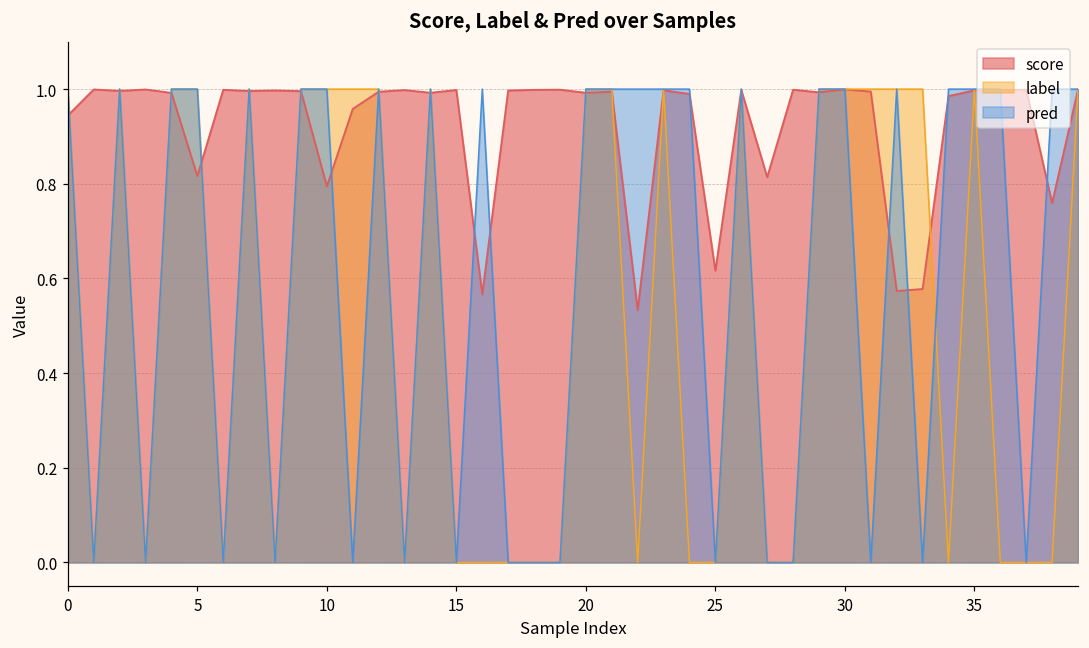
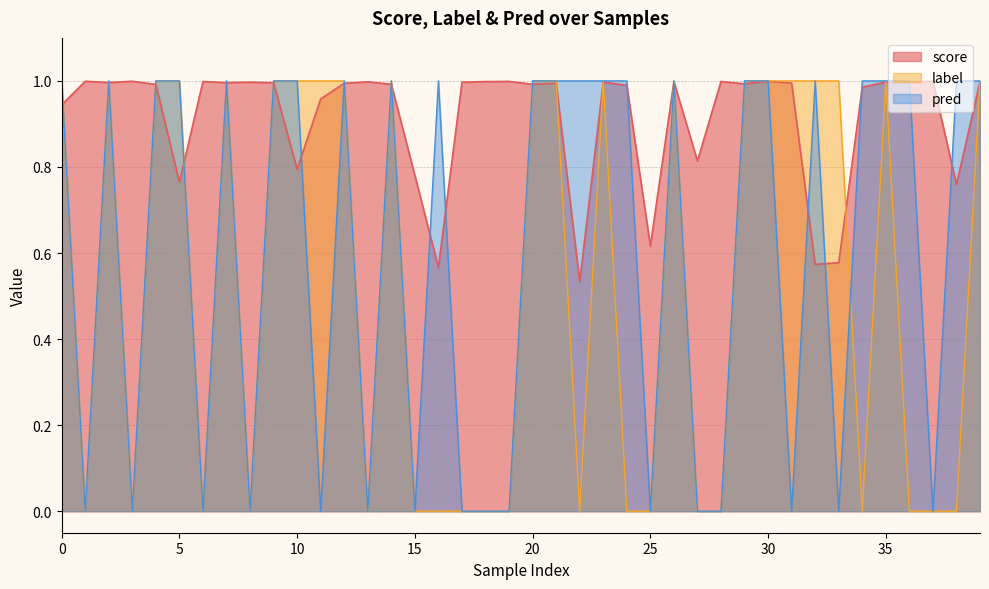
score, 5: 0.82 -> 0.76
score, 15: 1.00 -> 0.78
